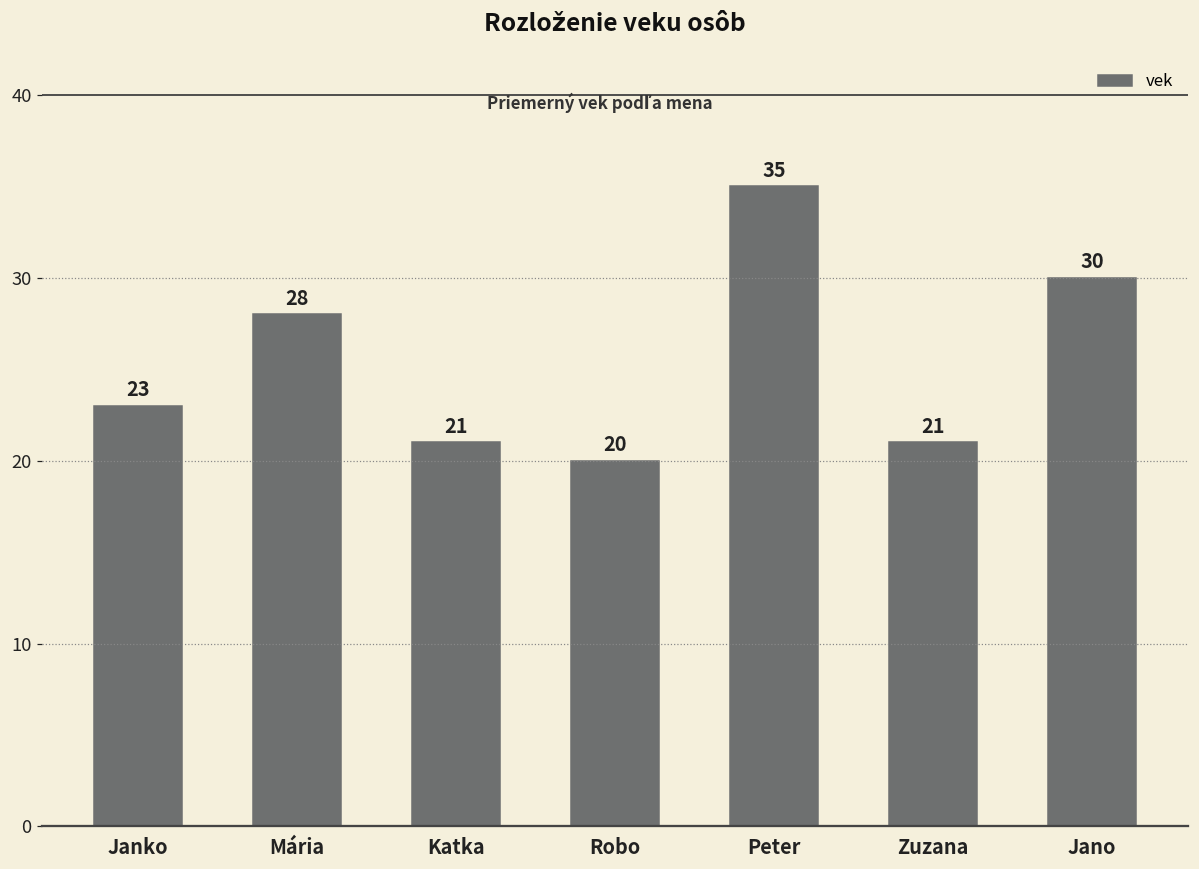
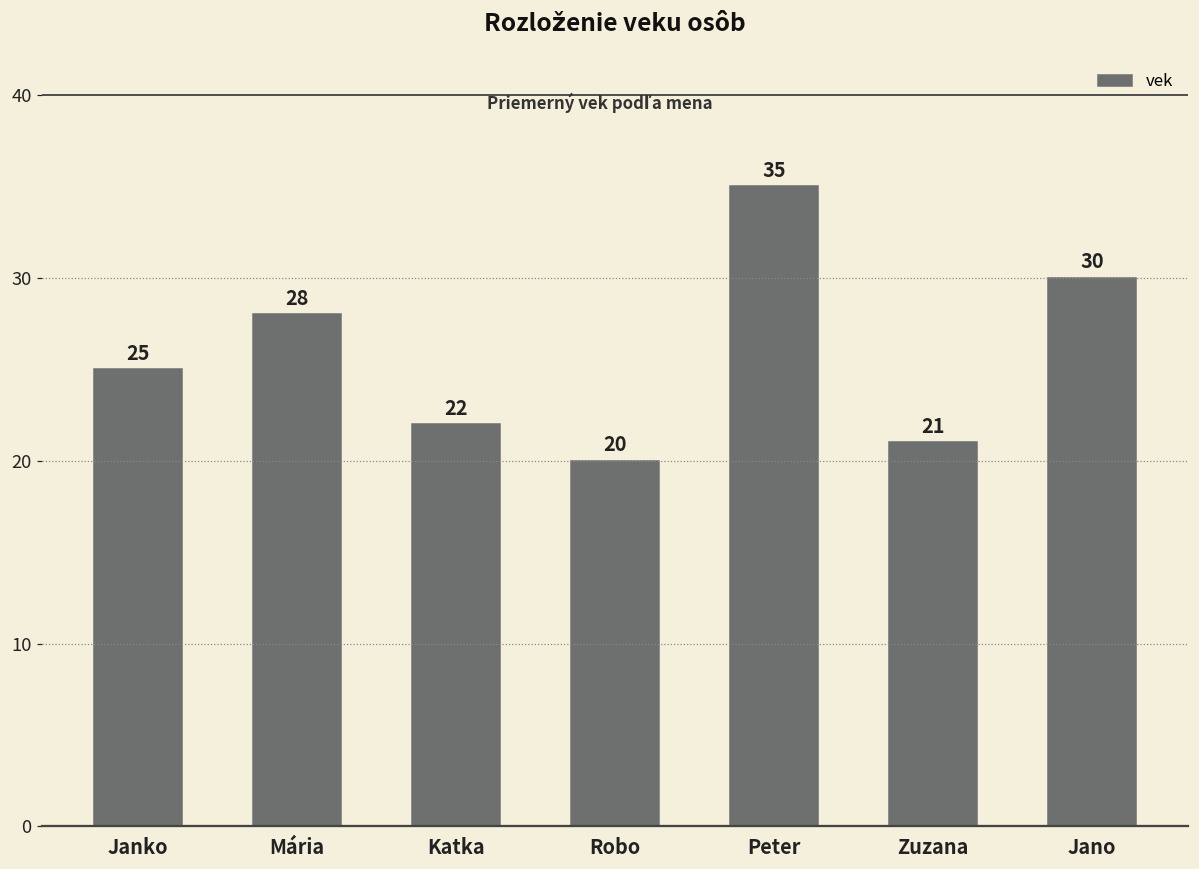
Janko: 23 -> 25
Katka: 21 -> 22
